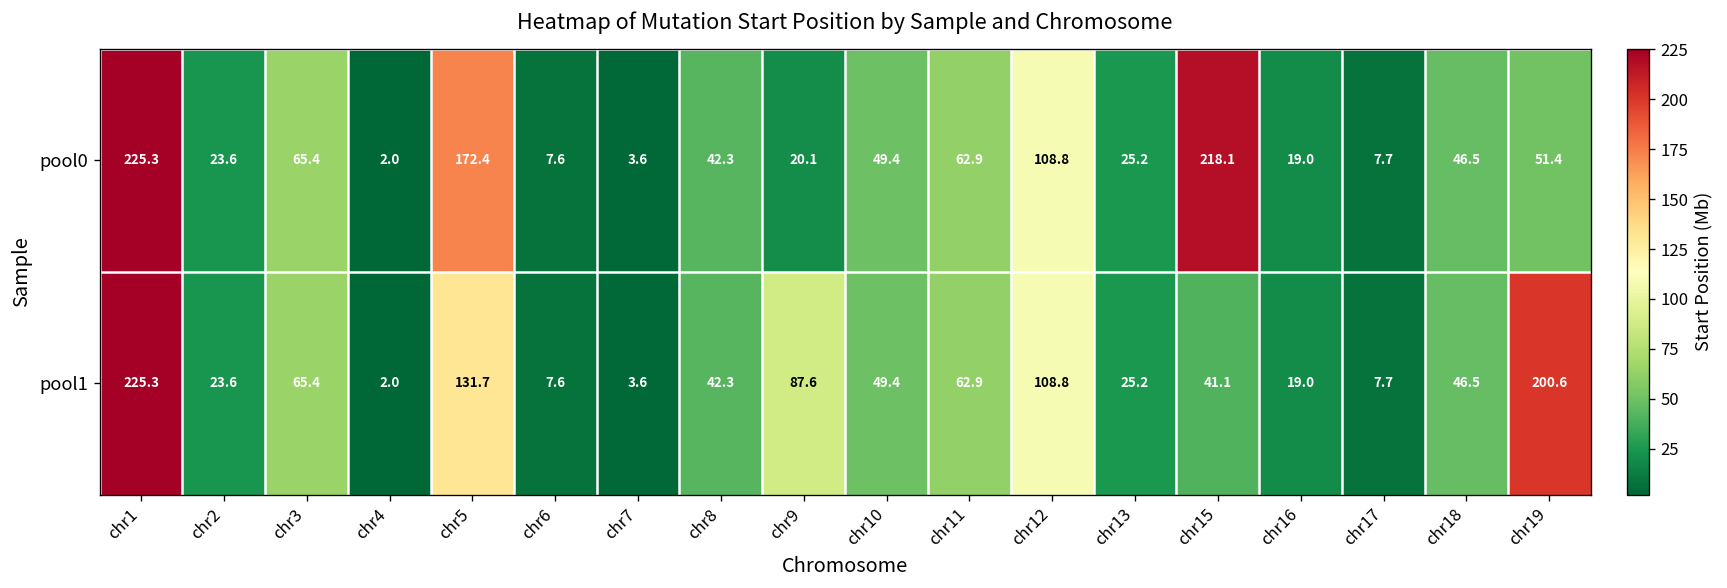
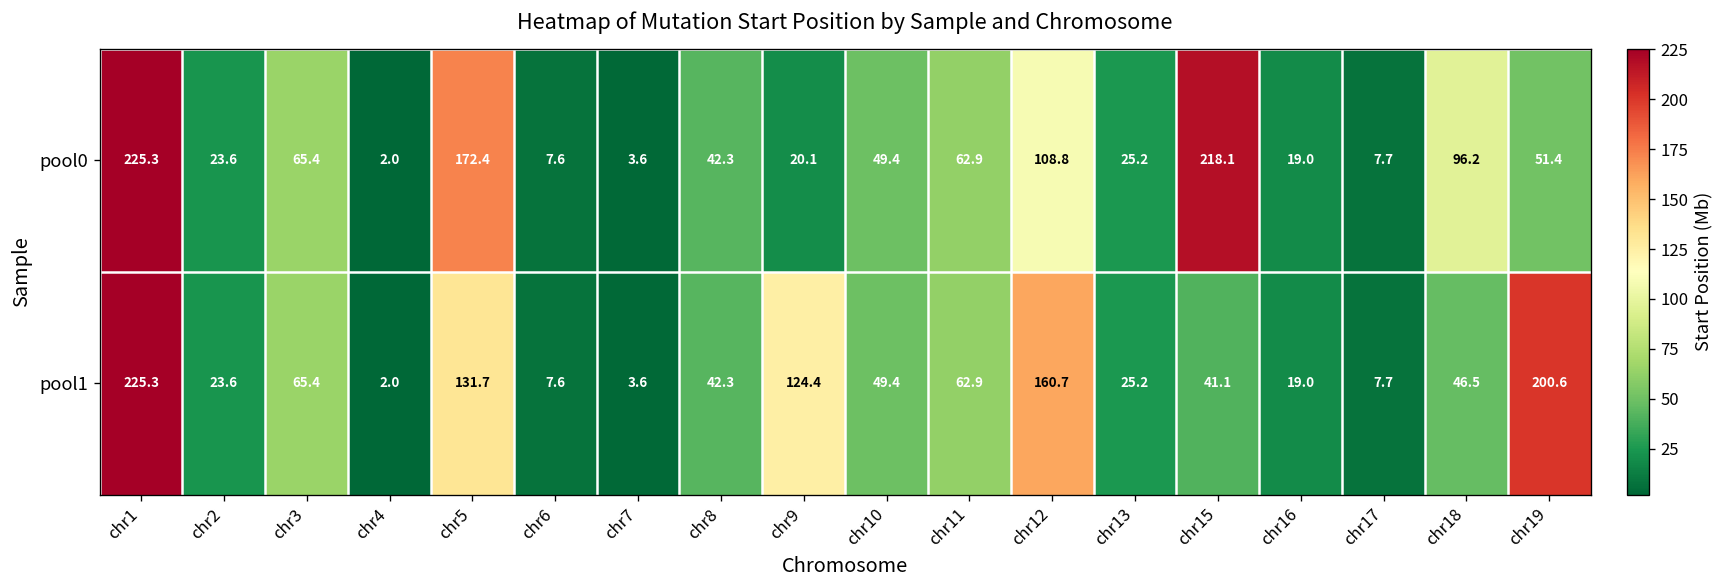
pool0, chr18: 46.5 -> 96.2
pool1, chr9: 87.6 -> 124.4
pool1, chr12: 108.8 -> 160.7
